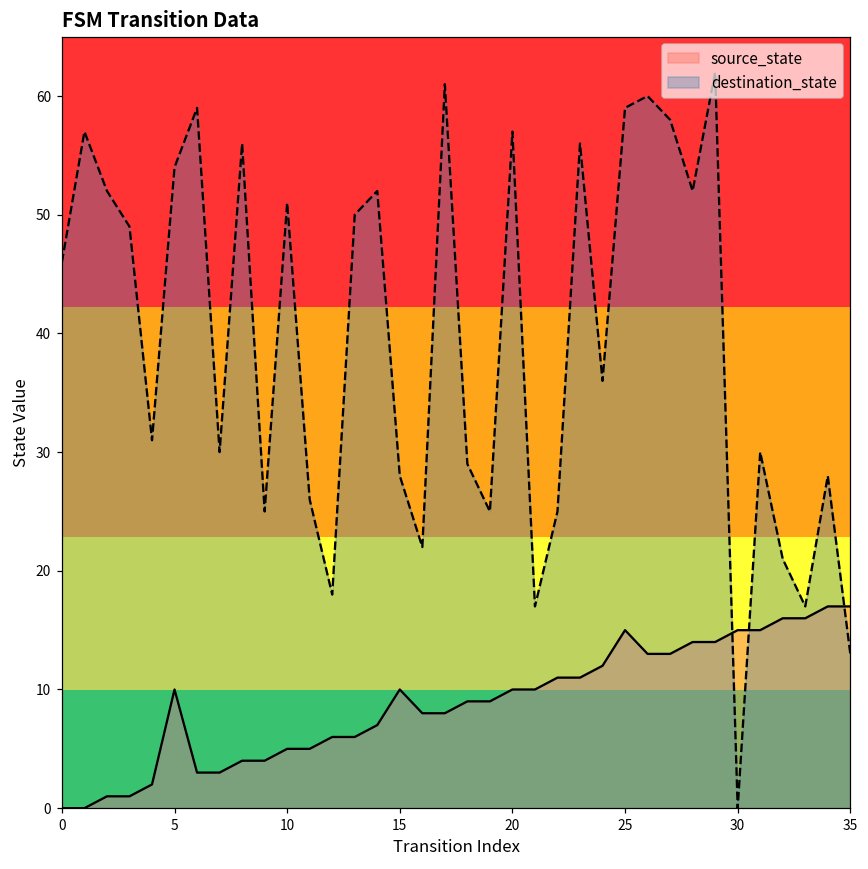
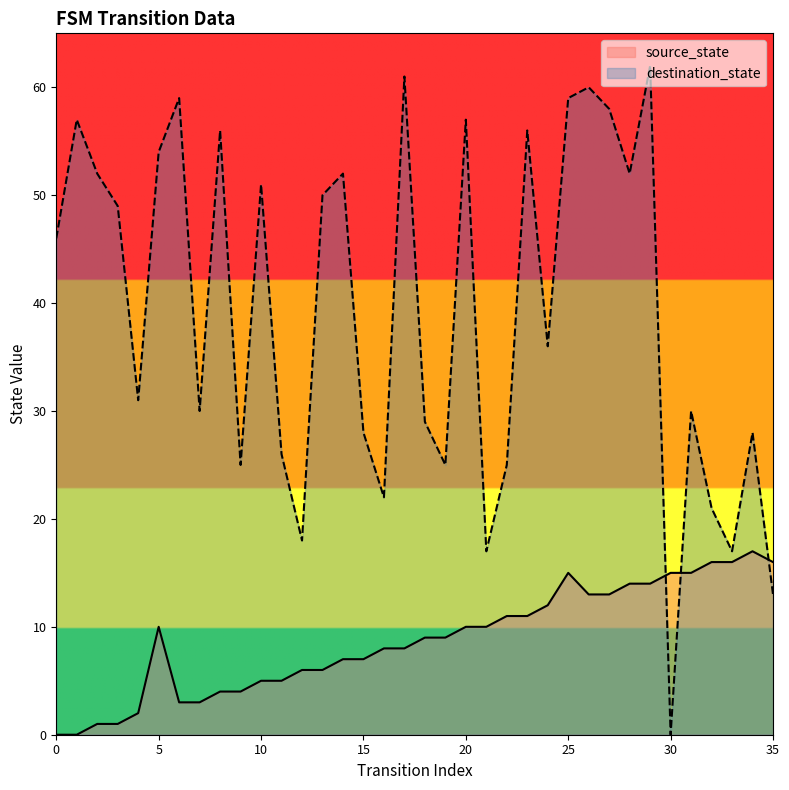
source_state, 15: 10 -> 7
source_state, 35: 17 -> 16
